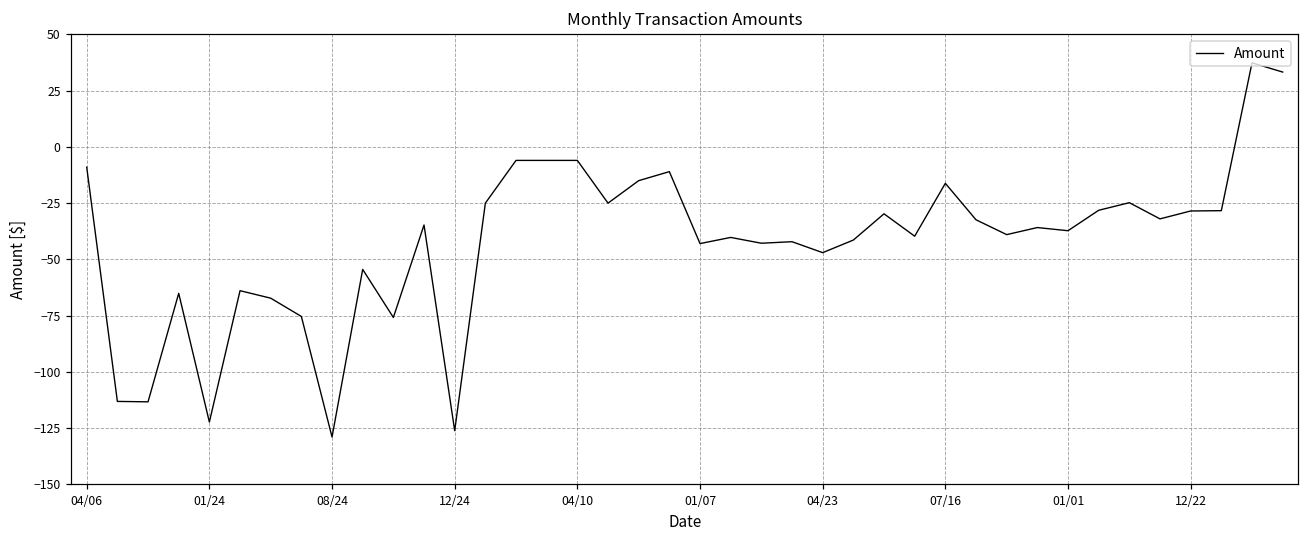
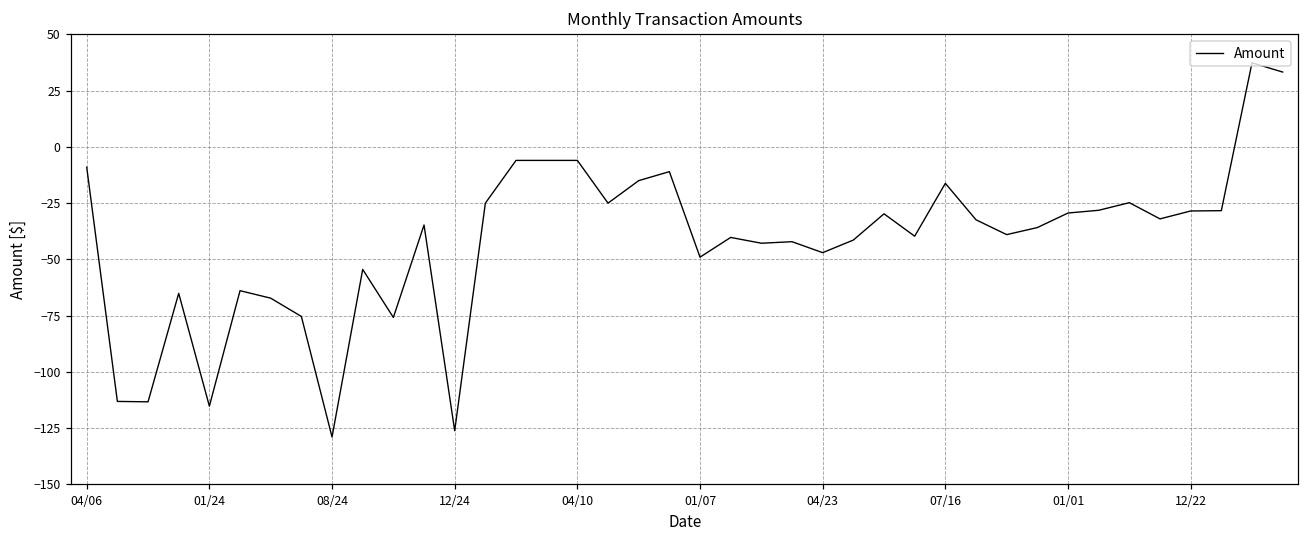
01/24: -122 -> -115
01/07: -43 -> -49
01/01: -37 -> -29
